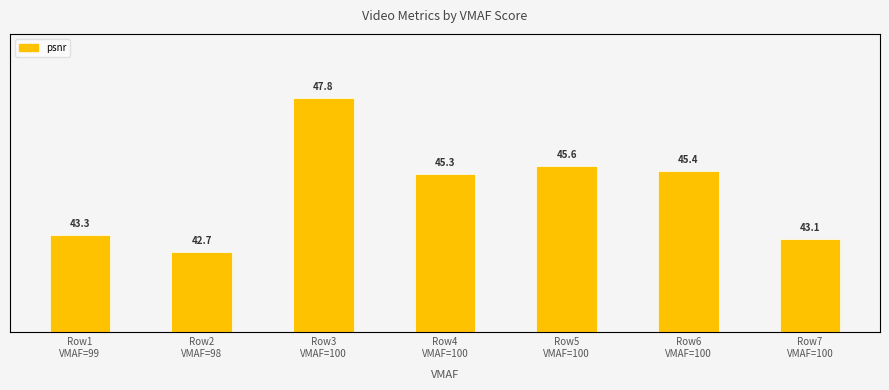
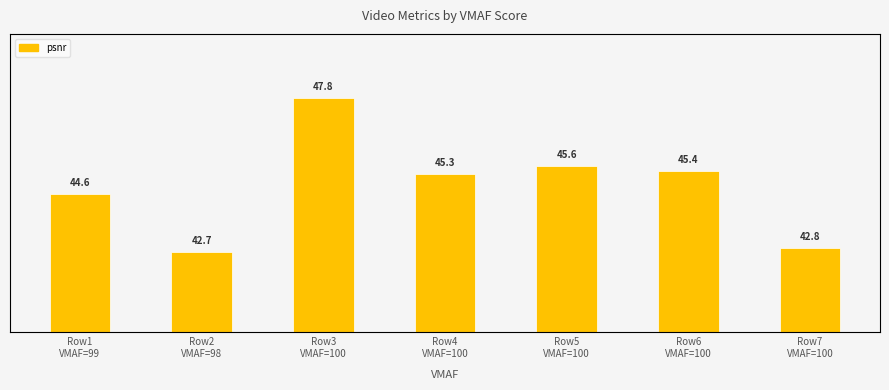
Row1 VMAF=99: 43.3 -> 44.6
Row7 VMAF=100: 43.1 -> 42.8
